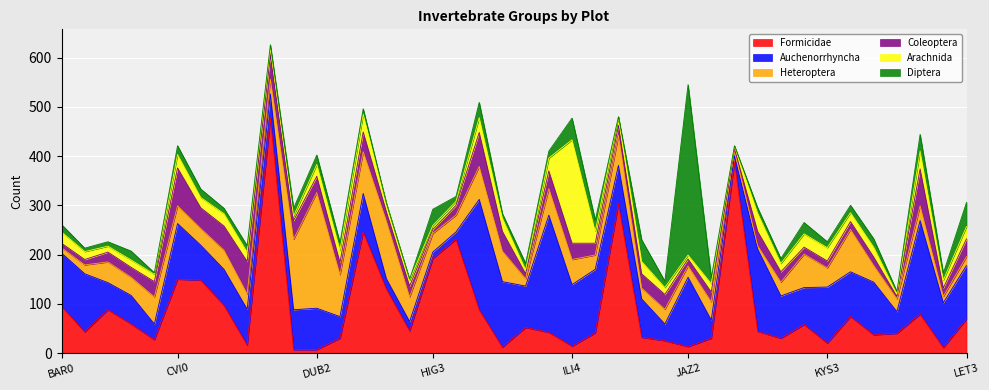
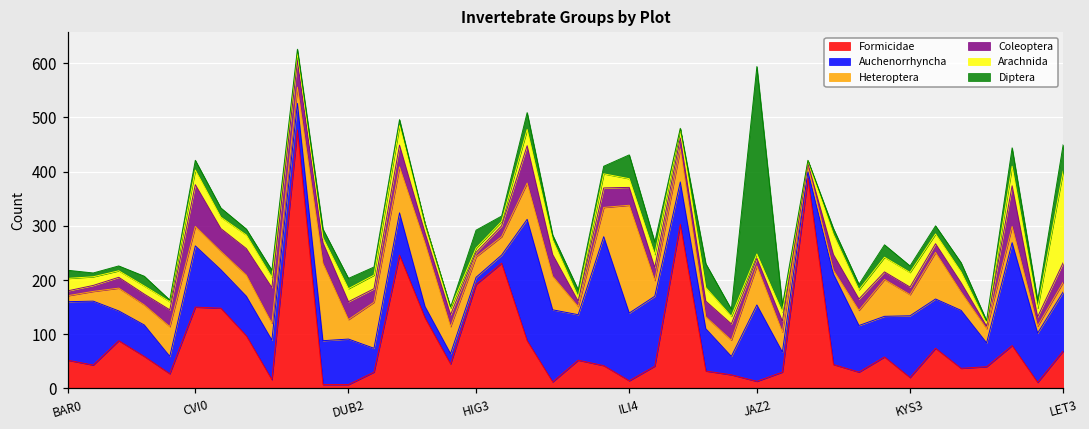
Formicidae, BAR0: 100 -> 50
Heteroptera, DUB2: 240 -> 40
Heteroptera, ILI4: 50 -> 200
Arachnida, ILI4: 210 -> 20
Heteroptera, JAZ2: 20 -> 70
Arachnida, LET3: 30 -> 170
